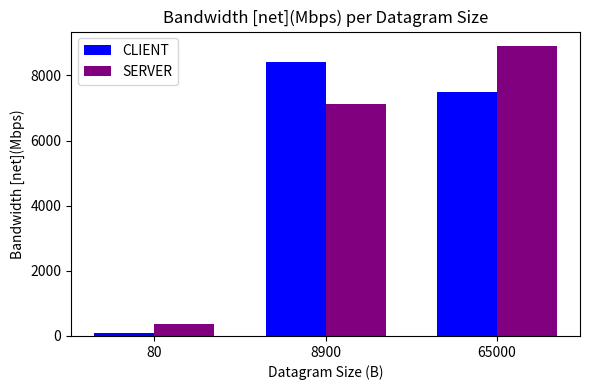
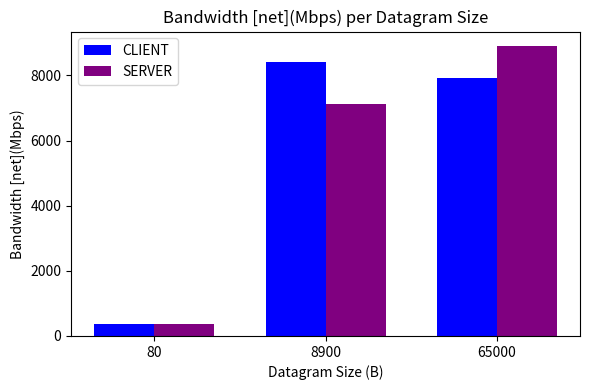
CLIENT, 80: 100 -> 400
CLIENT, 65000: 7500 -> 7900
